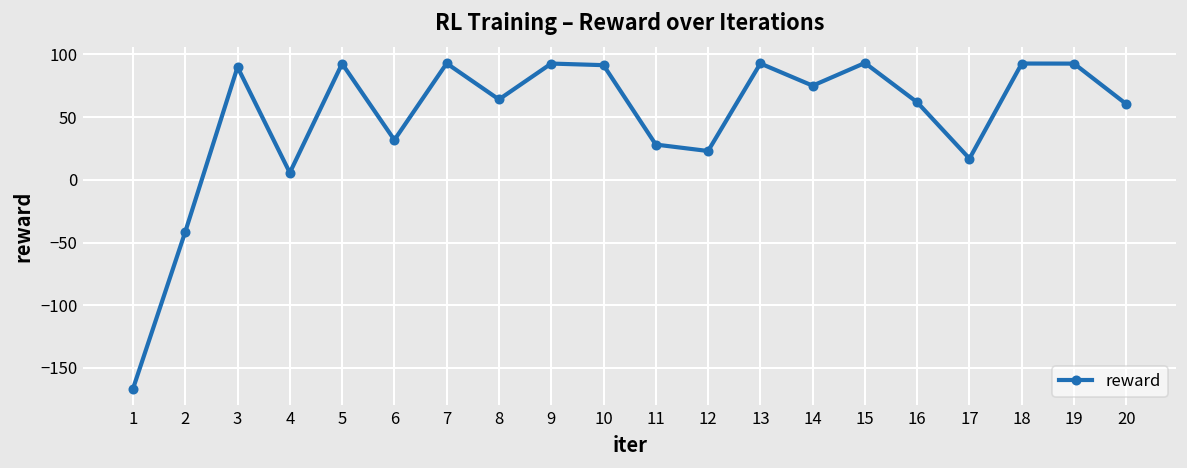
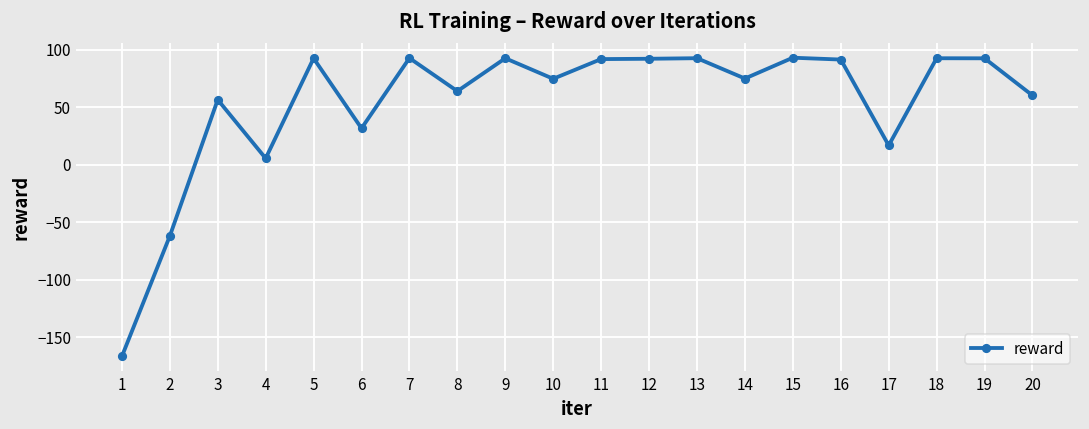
2: -41 -> -62
3: 90 -> 57
10: 91 -> 75
11: 28 -> 92
12: 23 -> 92
16: 62 -> 92
